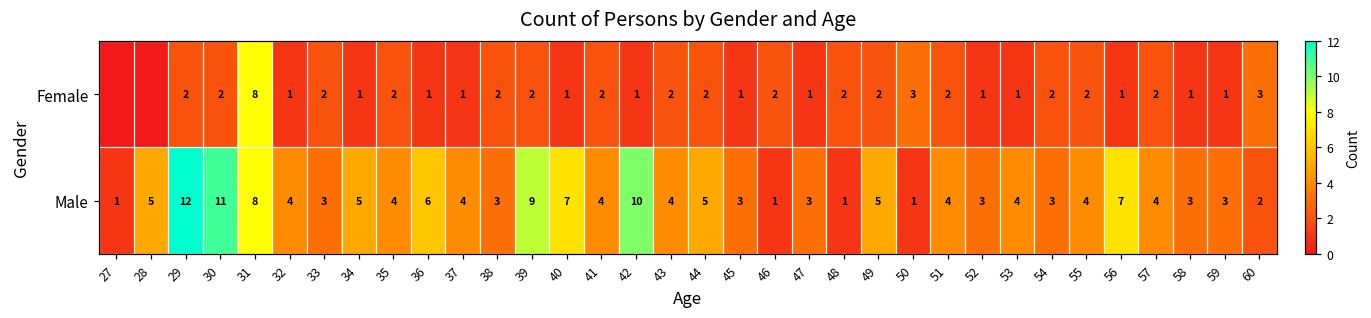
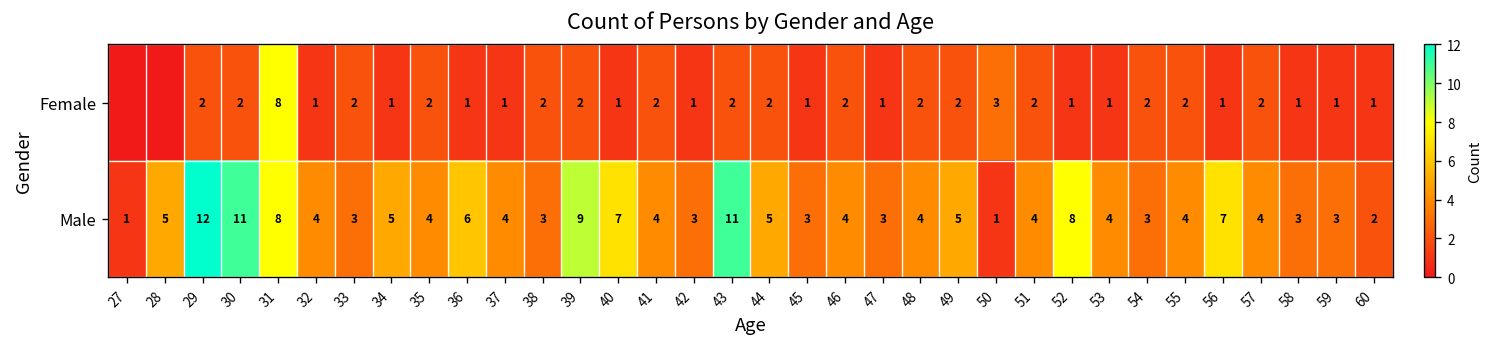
Female, 60: 3 -> 1
Male, 42: 10 -> 3
Male, 43: 4 -> 11
Male, 46: 1 -> 4
Male, 48: 1 -> 4
Male, 52: 3 -> 8
